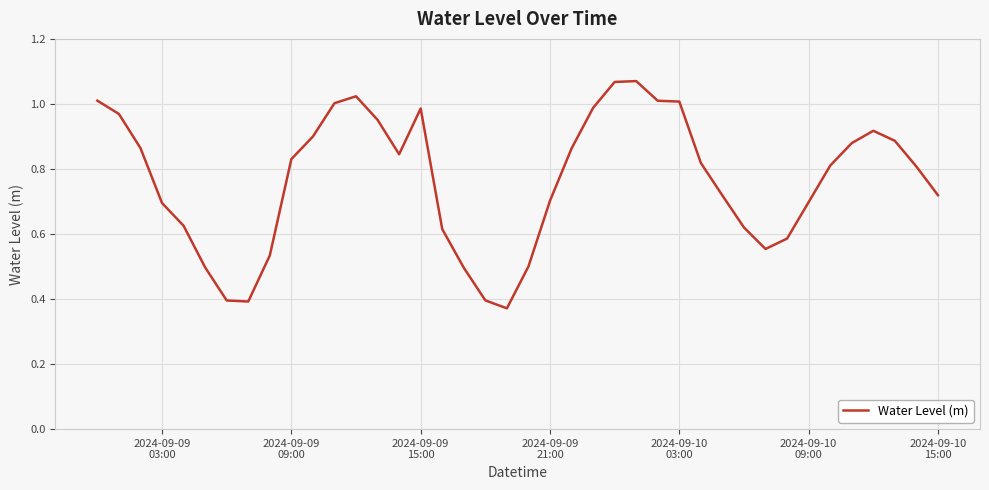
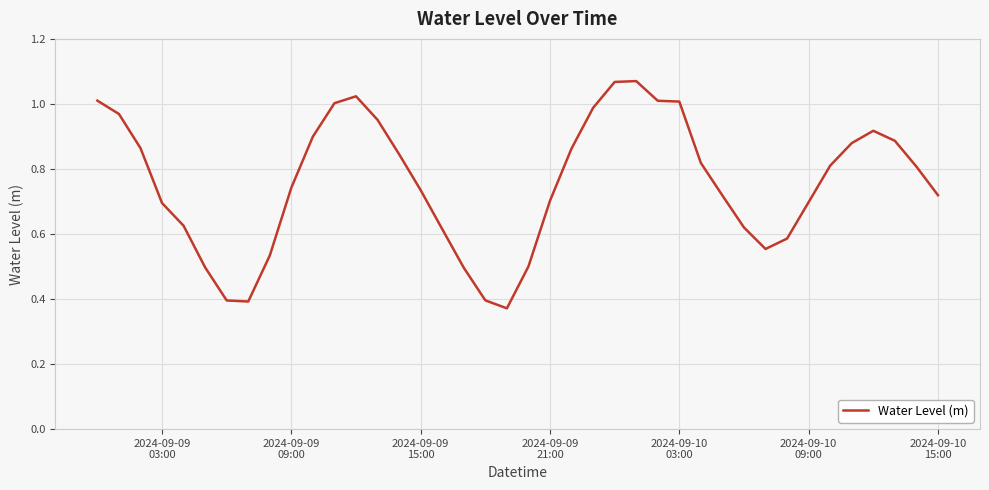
2024-09-09 09:00: 0.83 -> 0.74
2024-09-09 15:00: 0.99 -> 0.73
